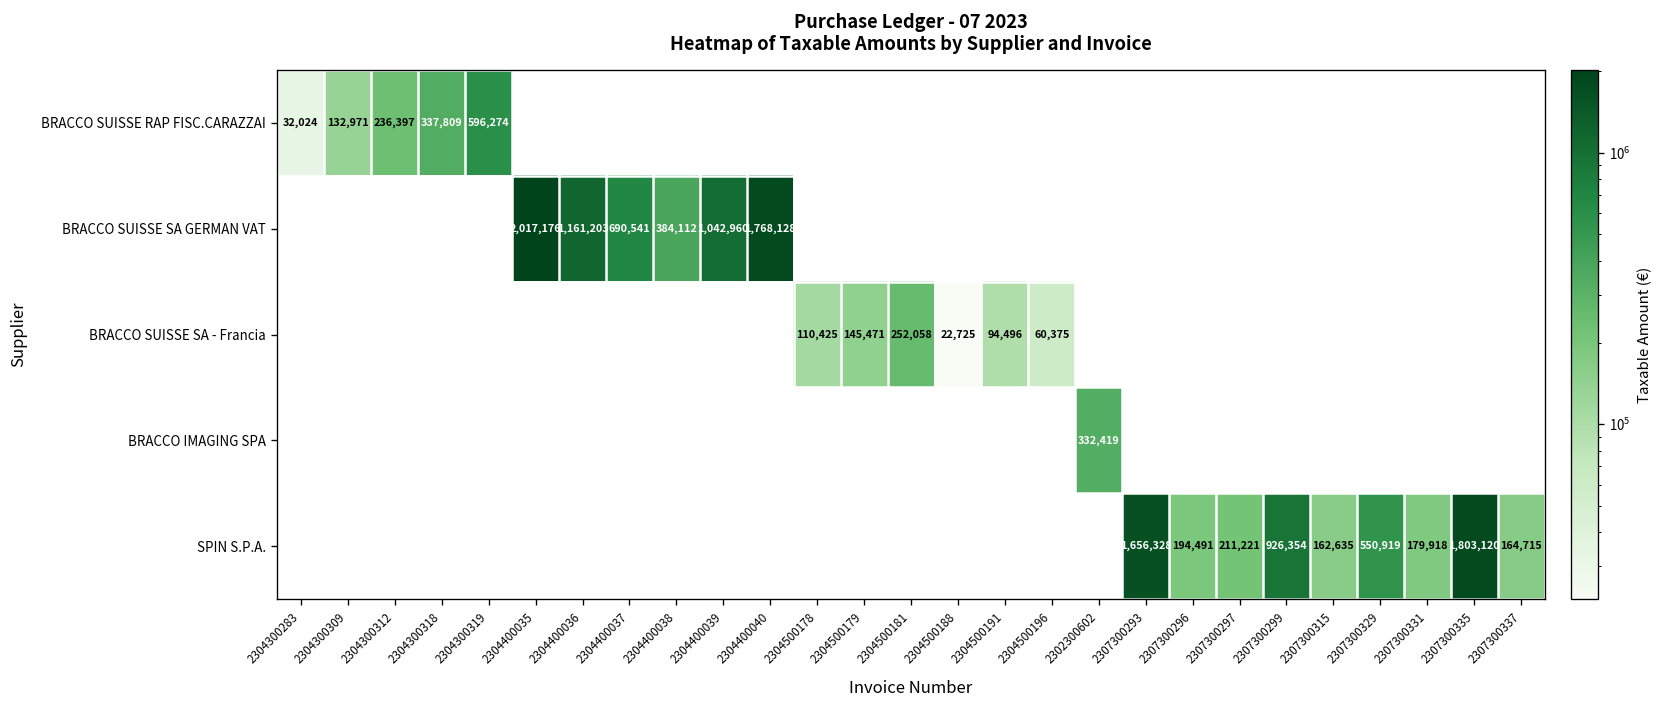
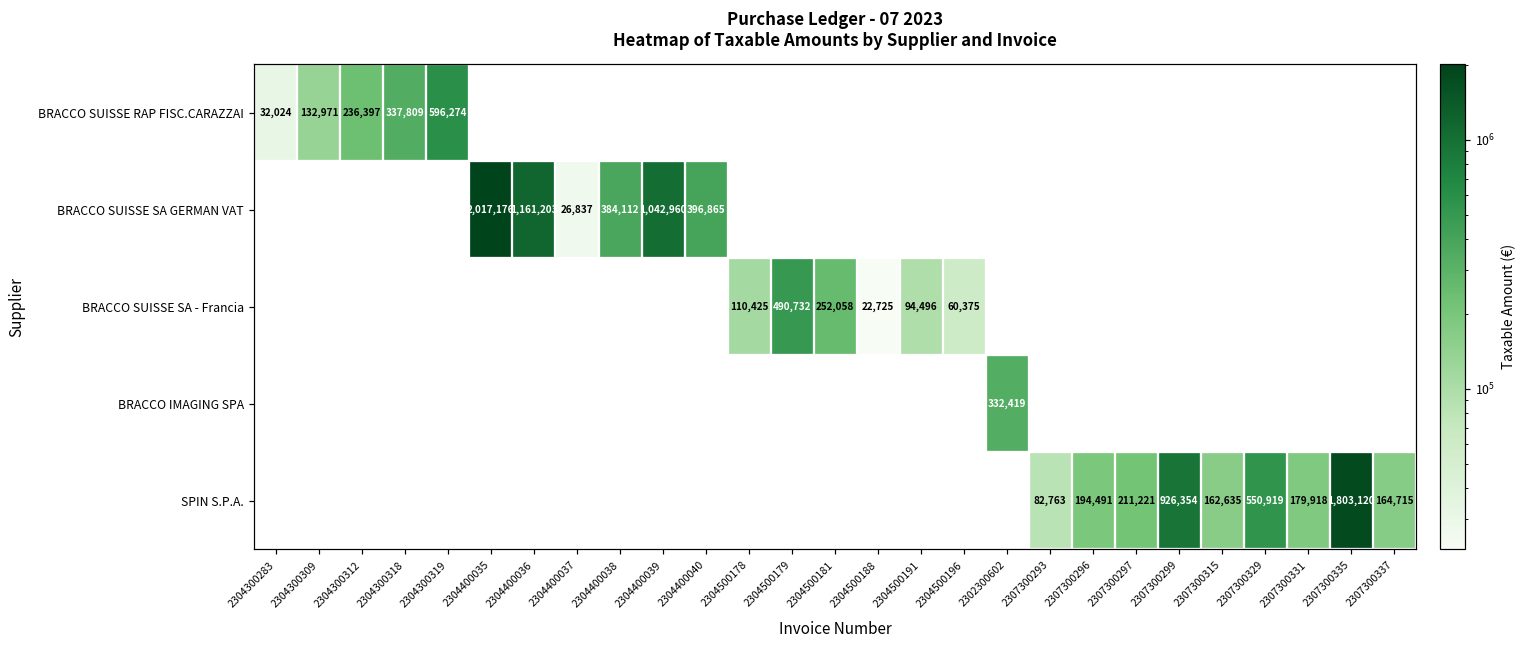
BRACCO SUISSE SA GERMAN VAT, 2304400037: 690,541 -> 26,837
BRACCO SUISSE SA GERMAN VAT, 2304400040: 1,768,128 -> 396,865
BRACCO SUISSE SA - Francia, 2304500179: 145,471 -> 490,732
SPIN S.P.A., 2307300293: 1,656,328 -> 82,763
